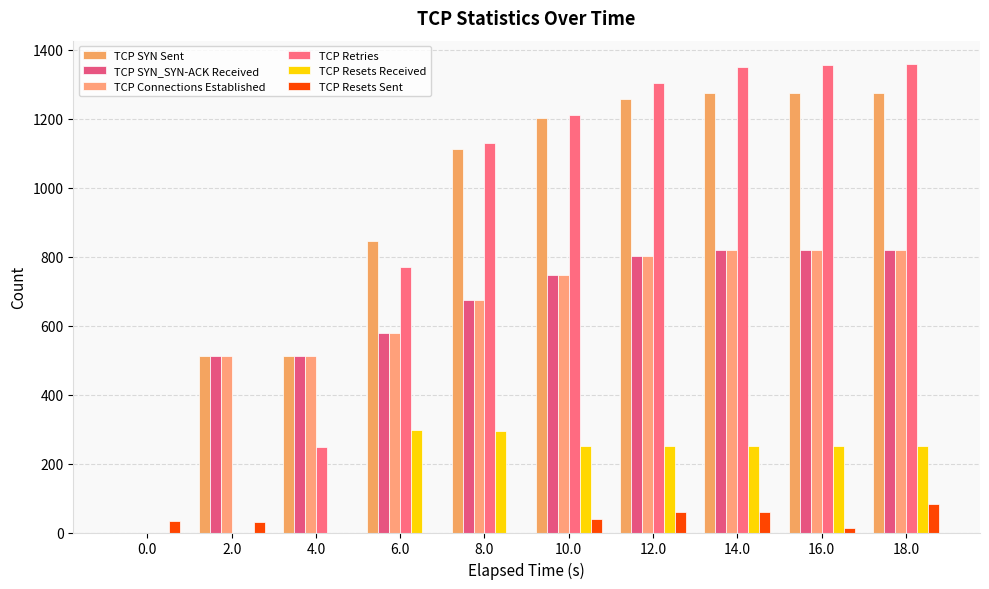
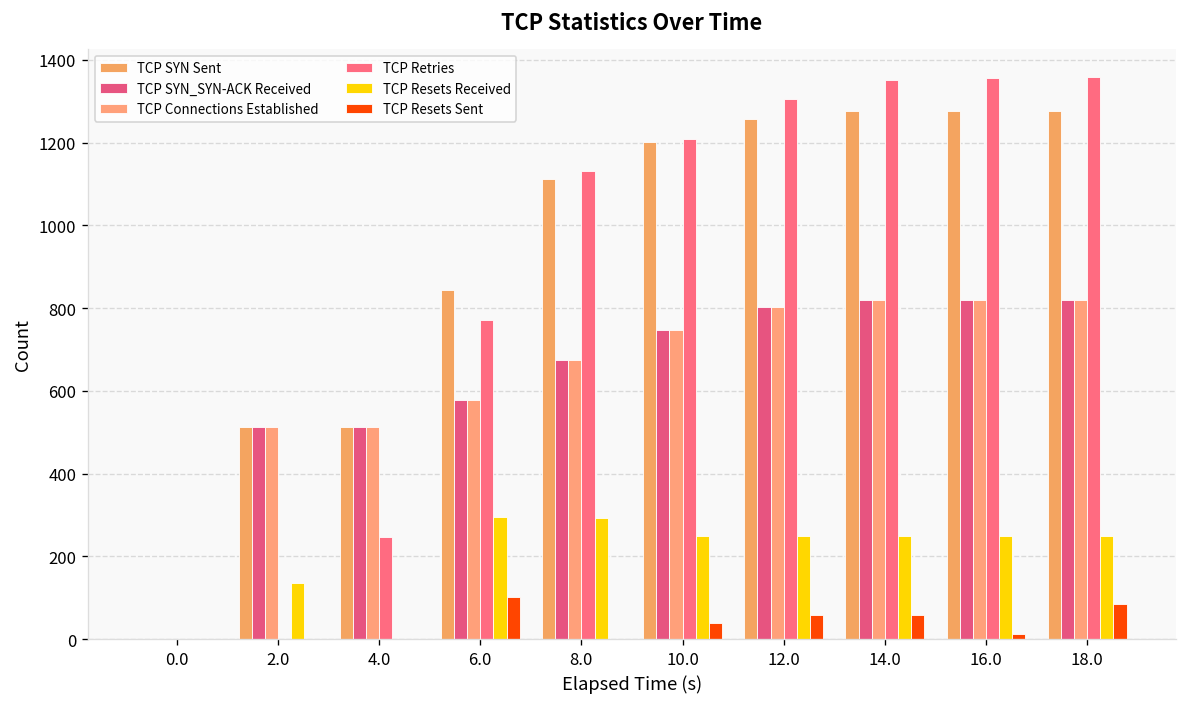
TCP Resets Sent, 0.0: 30 -> 0
TCP Resets Received, 2.0: 0 -> 140
TCP Resets Sent, 2.0: 30 -> 0
TCP Resets Sent, 6.0: 0 -> 100
